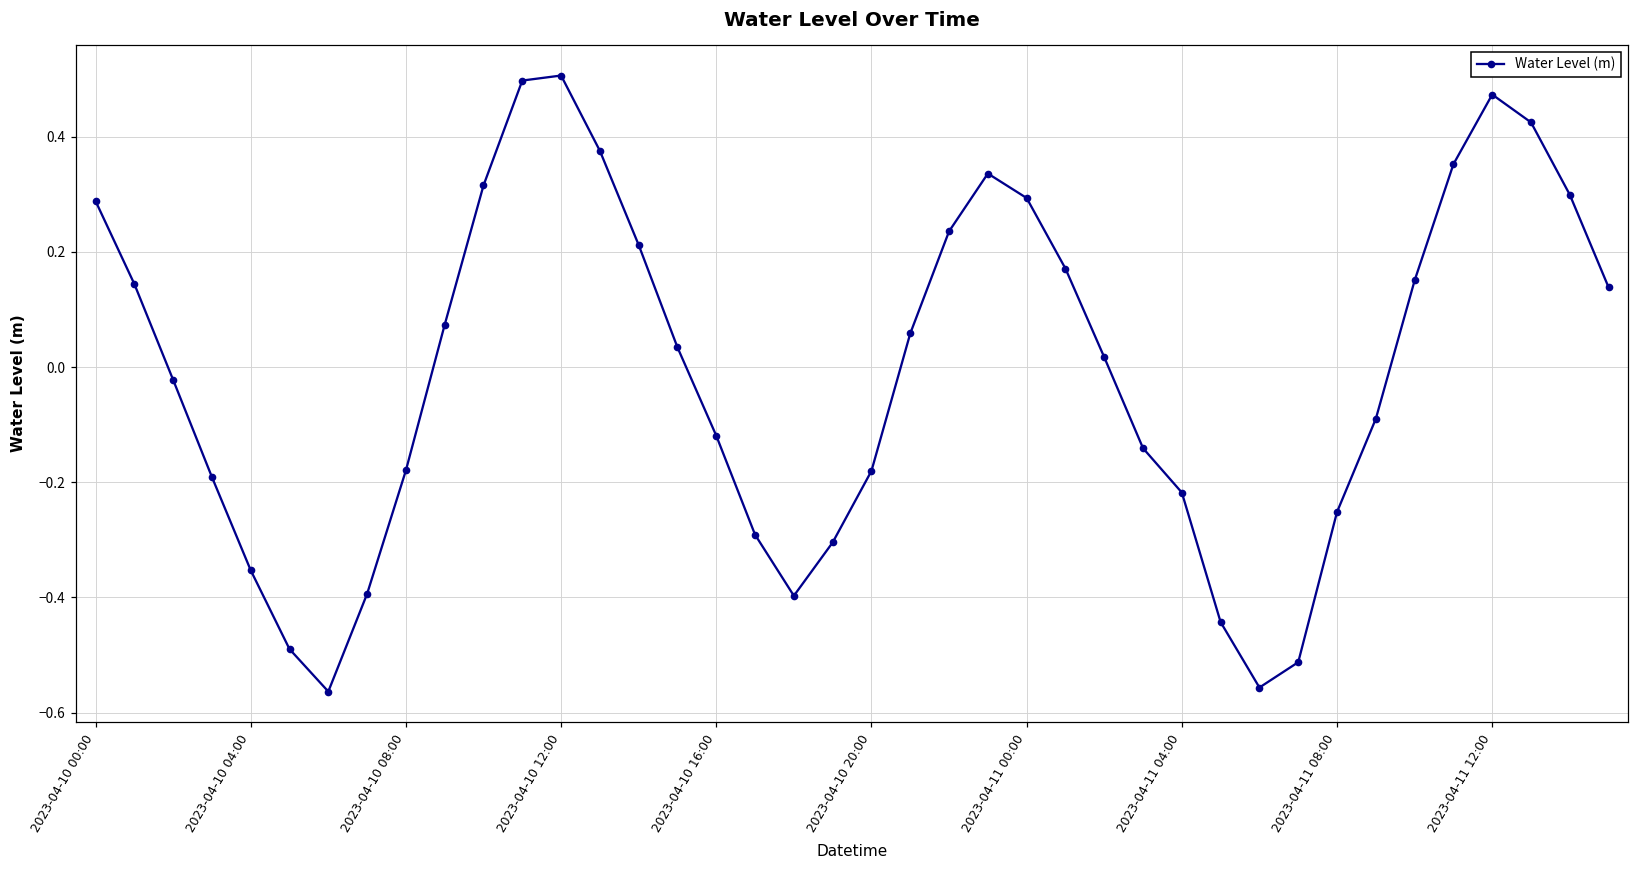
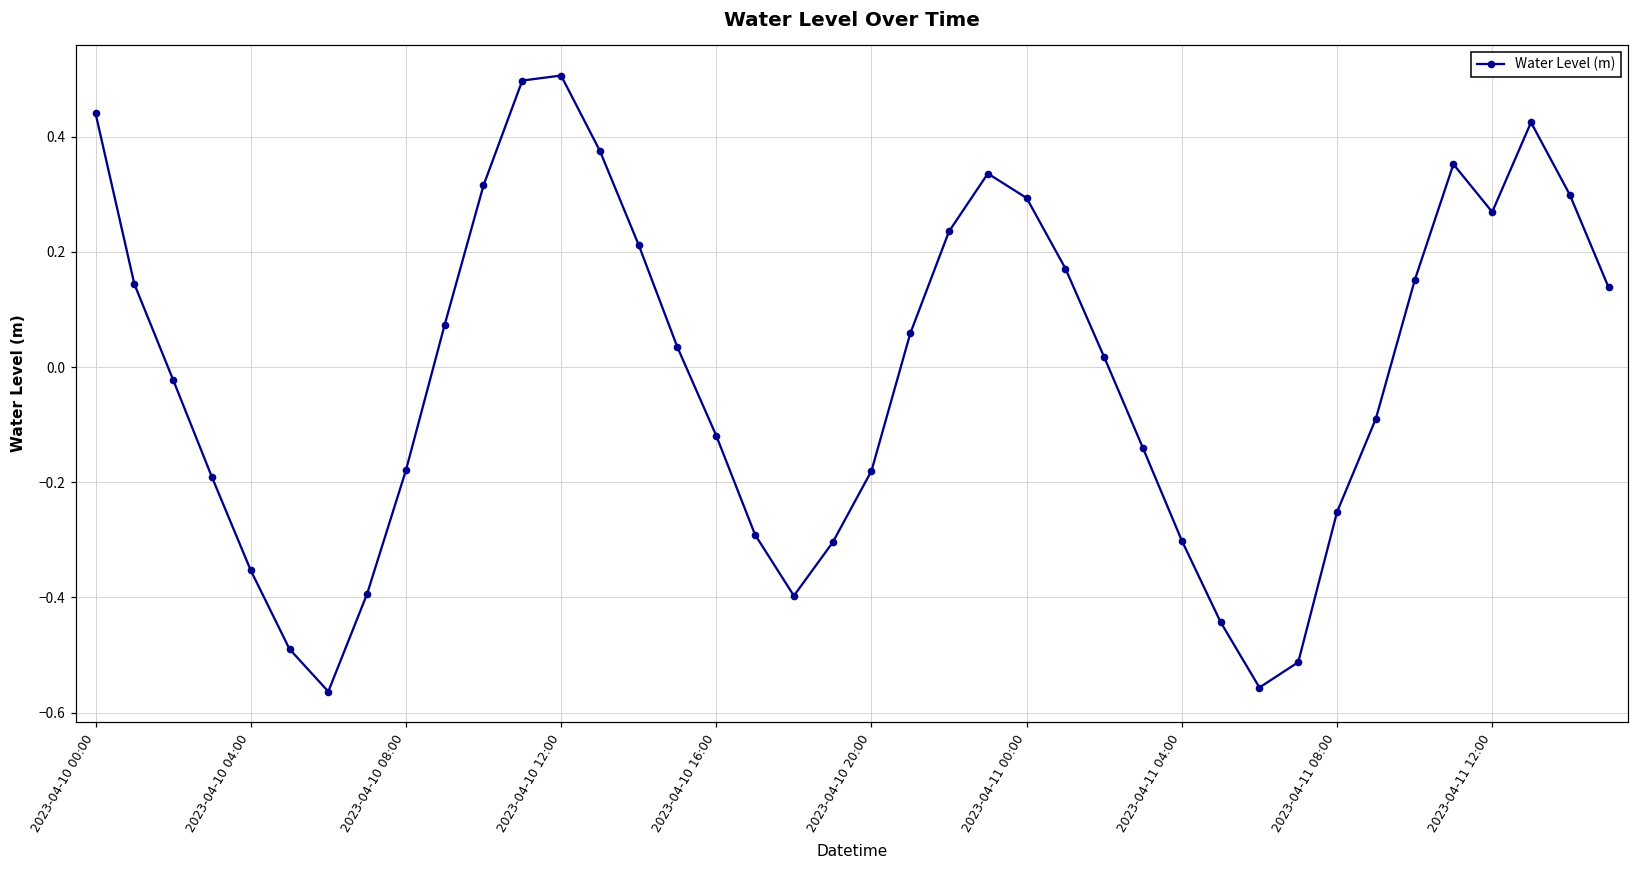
2023-04-10 00:00: 0.29 -> 0.44
2023-04-11 04:00: -0.22 -> -0.30
2023-04-11 12:00: 0.47 -> 0.27
